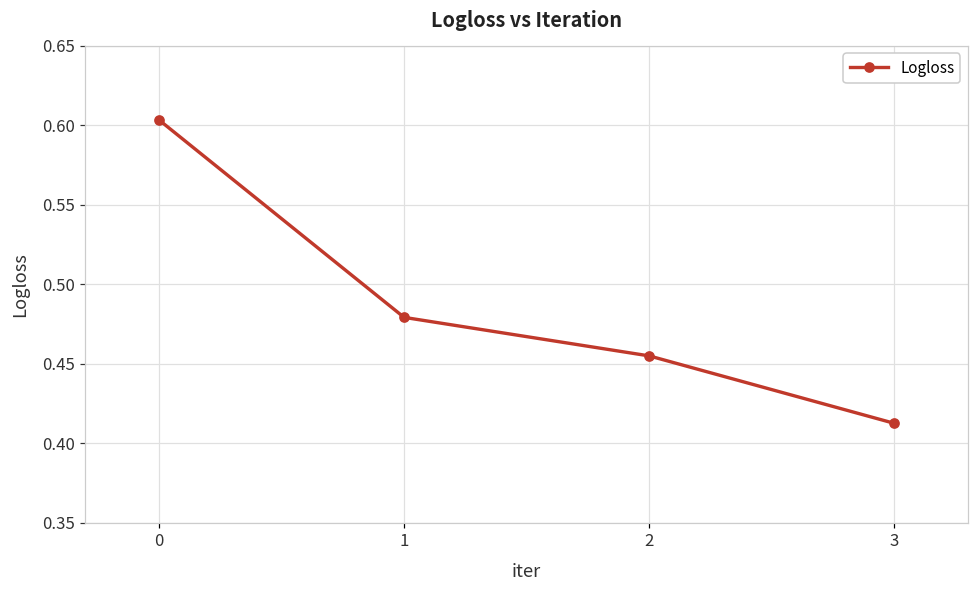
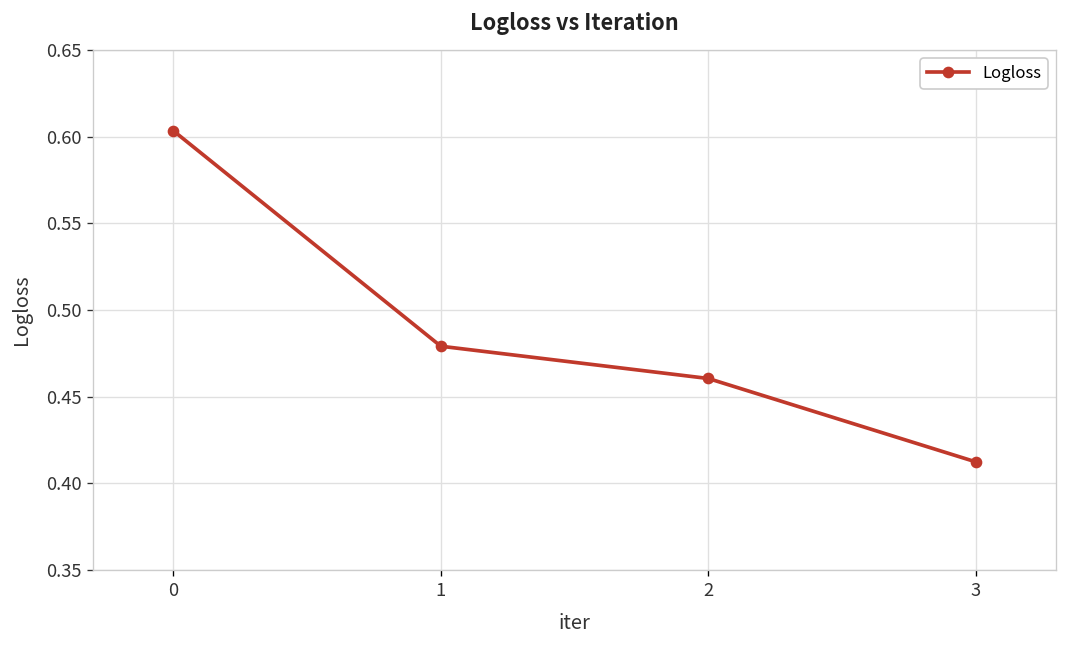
2: 0.455 -> 0.461
